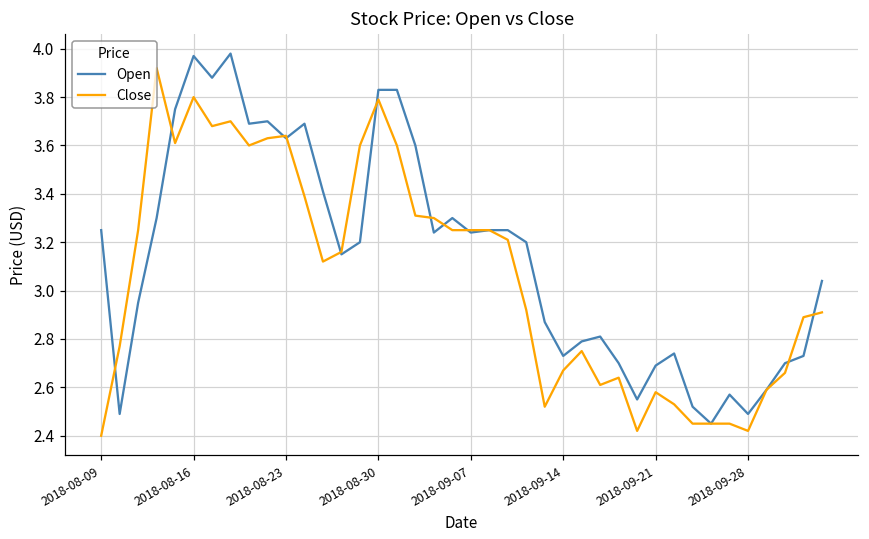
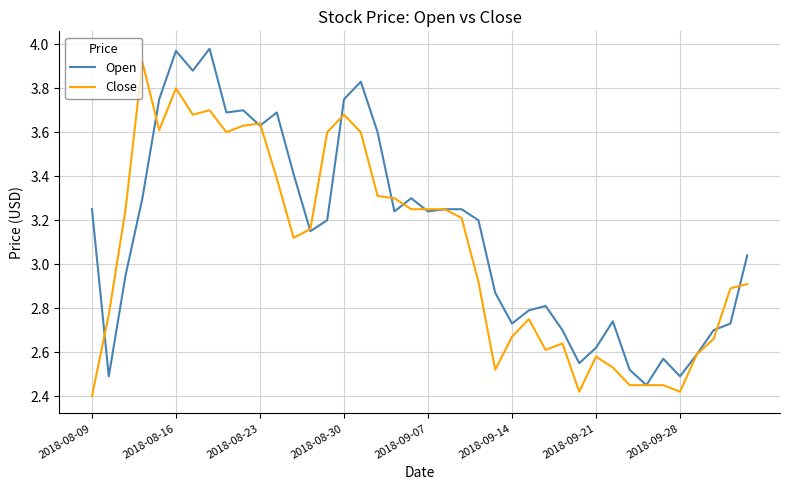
Open, 2018-08-30: 3.83 -> 3.75
Close, 2018-08-30: 3.79 -> 3.68
Open, 2018-09-21: 2.69 -> 2.62
